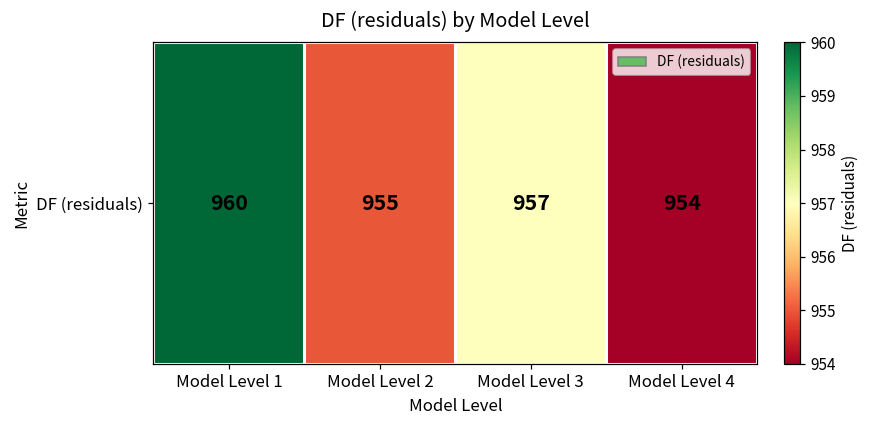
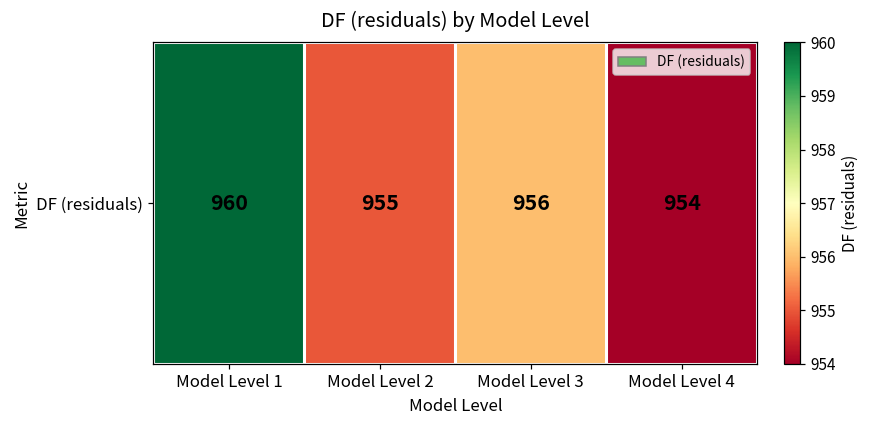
DF (residuals), Model Level 3: 957 -> 956
